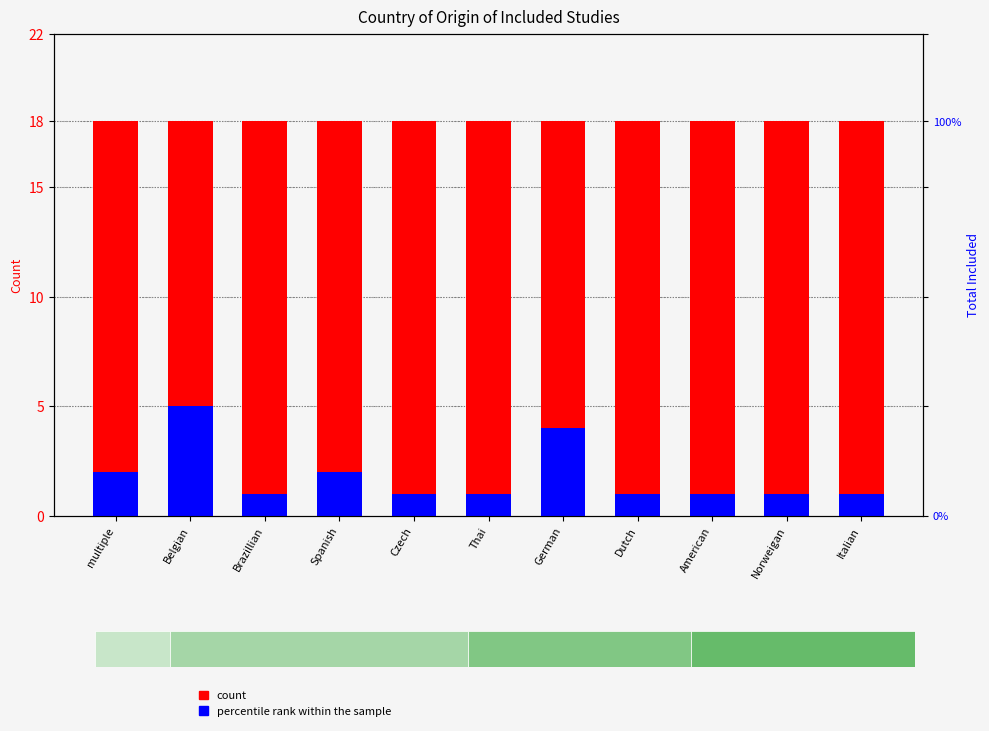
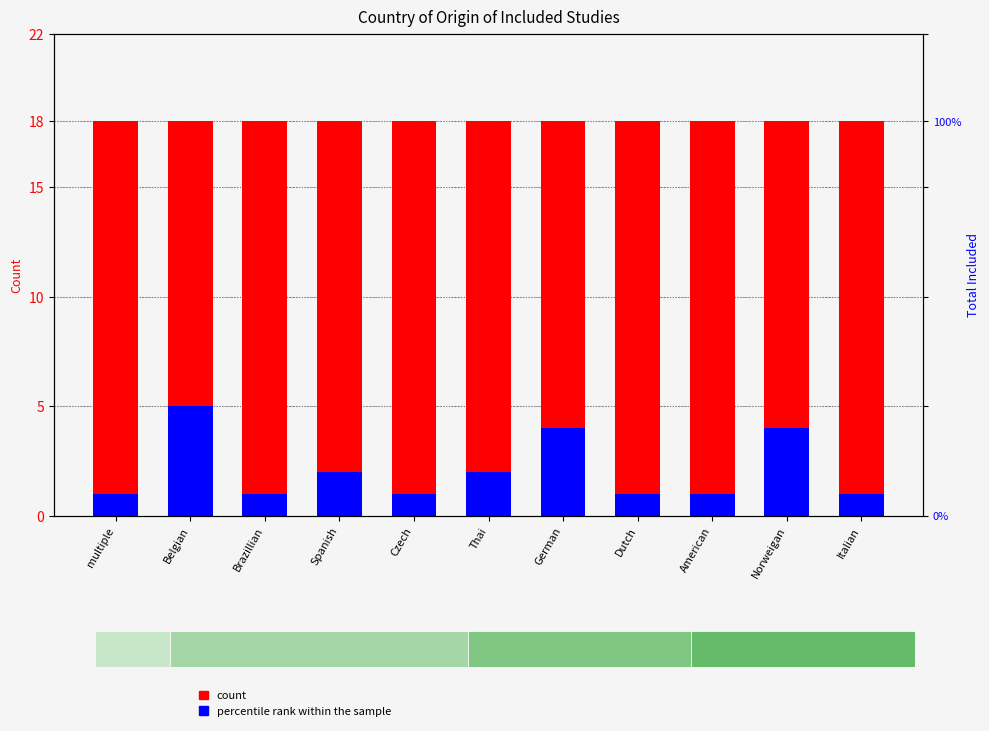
percentile rank within the sample, multiple: 2 -> 1
percentile rank within the sample, Thai: 1 -> 2
percentile rank within the sample, Norweigan: 1 -> 4
